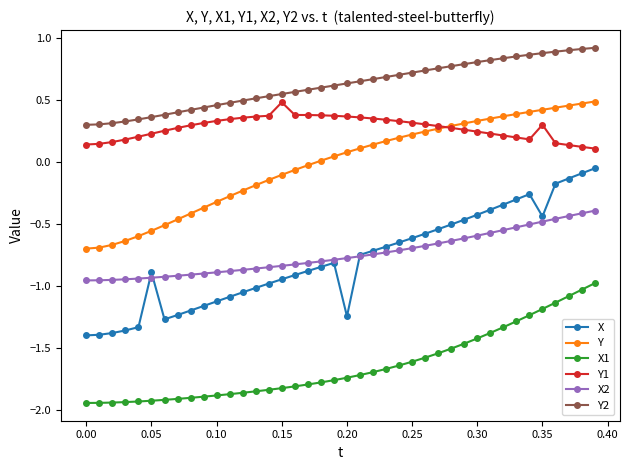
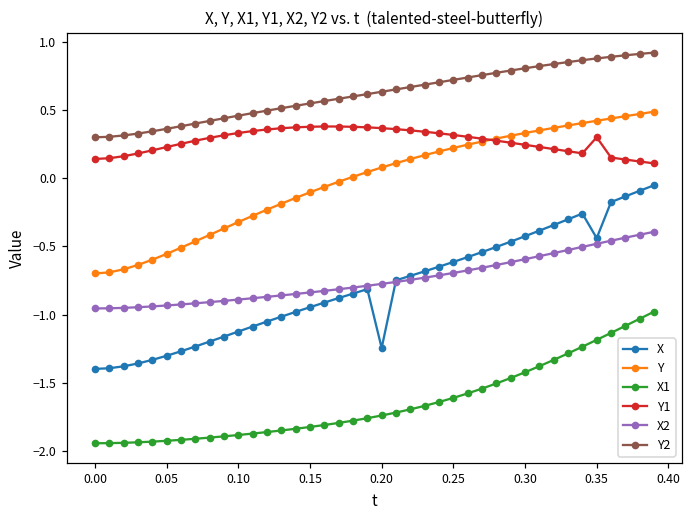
X, 0.05: -0.89 -> -1.30
Y1, 0.15: 0.48 -> 0.38
